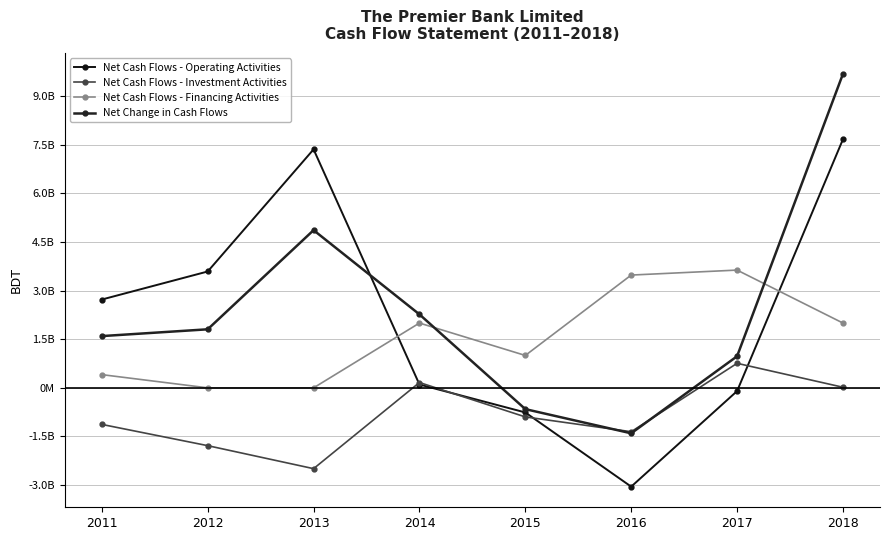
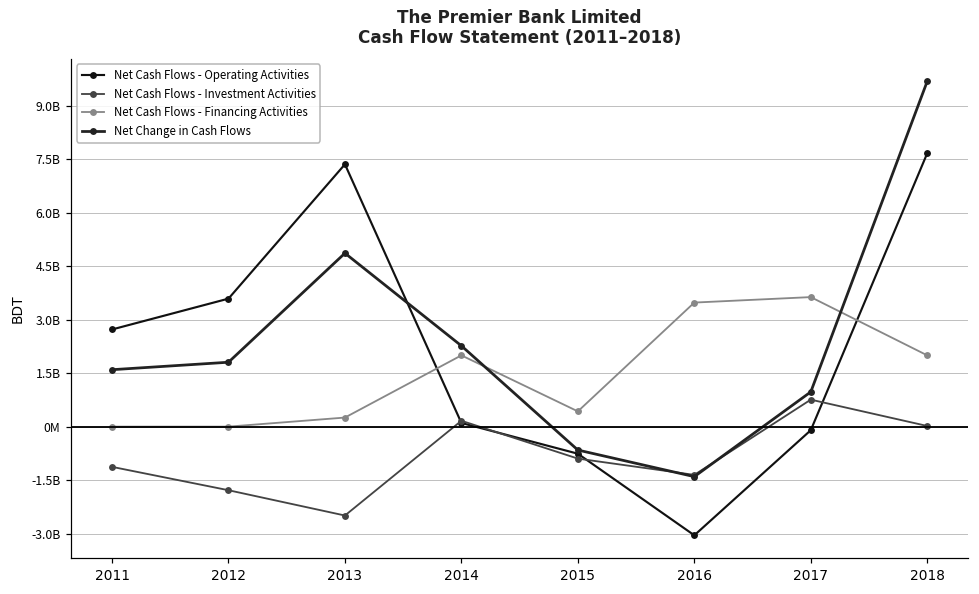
Net Cash Flows - Financing Activities, 2011: 400000000 -> 0
Net Cash Flows - Financing Activities, 2013: 0 -> 300000000
Net Cash Flows - Financing Activities, 2015: 1000000000 -> 400000000
